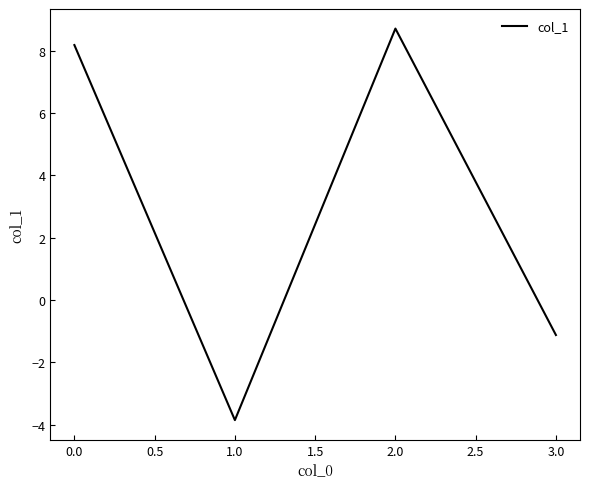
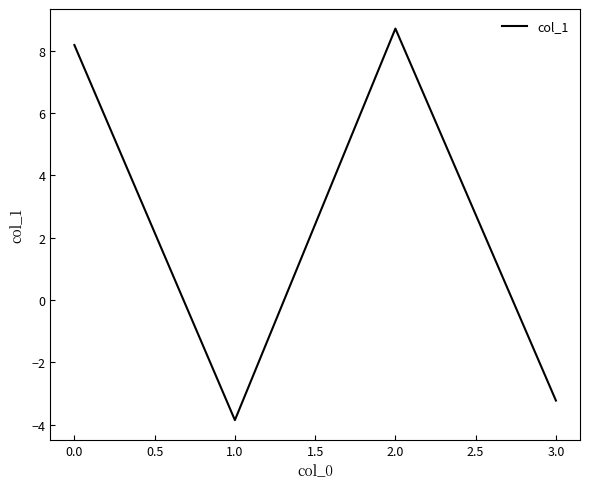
3.0: -1.1 -> -3.2
